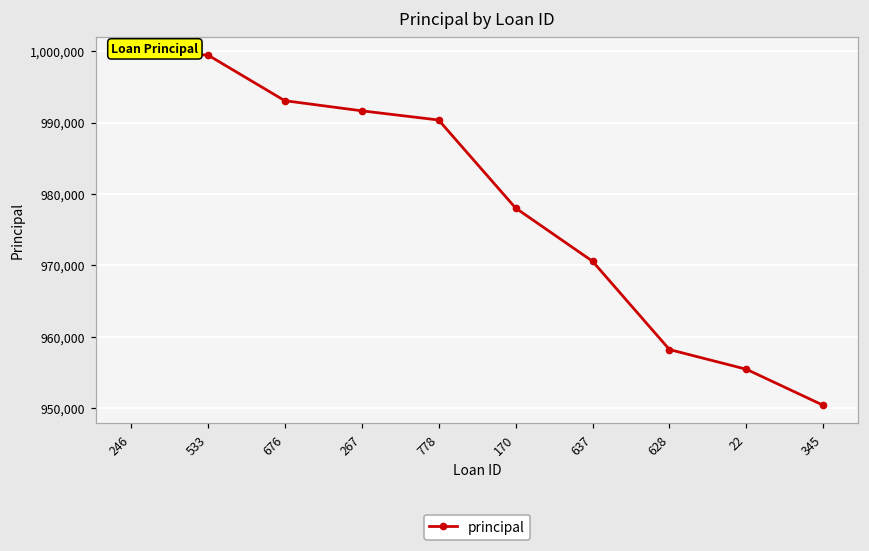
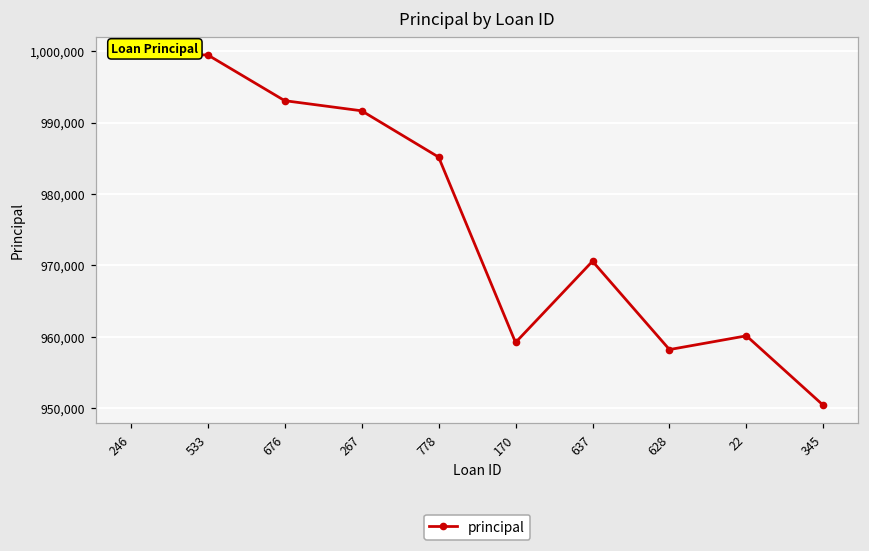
778: 990,000 -> 985,000
170: 978,000 -> 959,000
22: 955,000 -> 960,000
